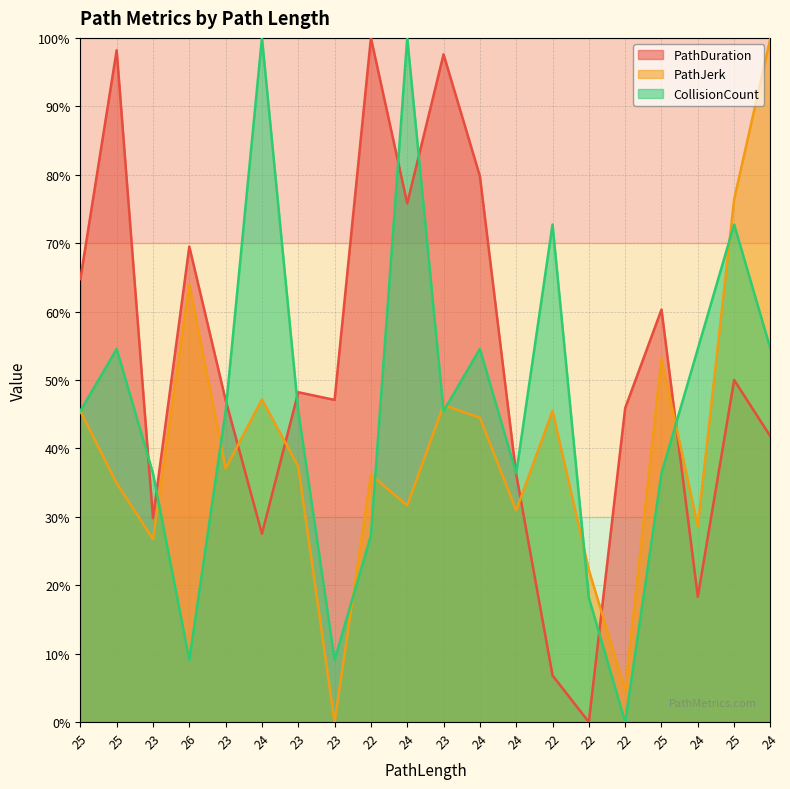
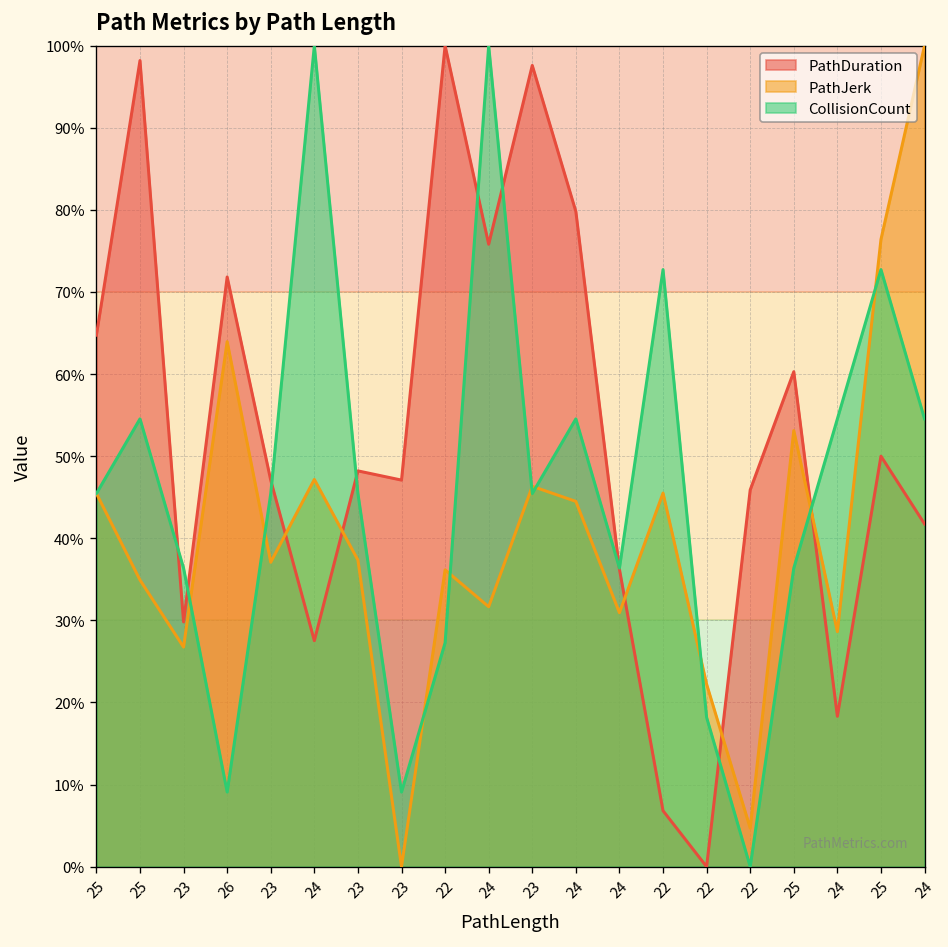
PathDuration, 26: 69% -> 72%
